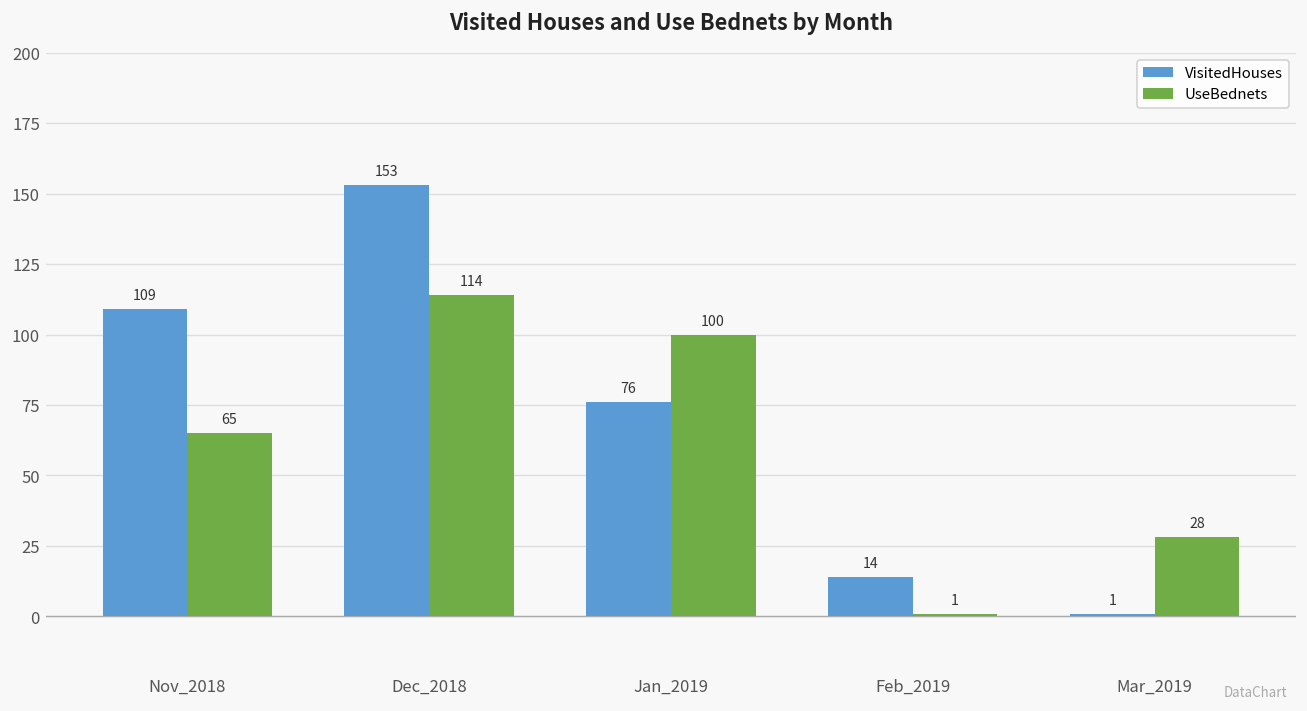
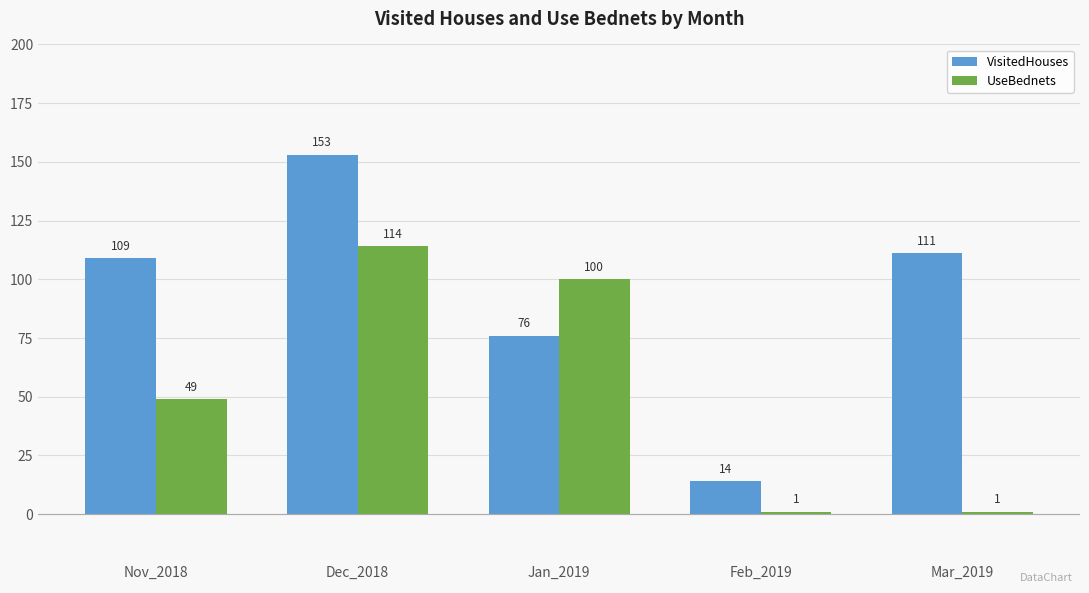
UseBednets, Nov_2018: 65 -> 49
VisitedHouses, Mar_2019: 1 -> 111
UseBednets, Mar_2019: 28 -> 1
